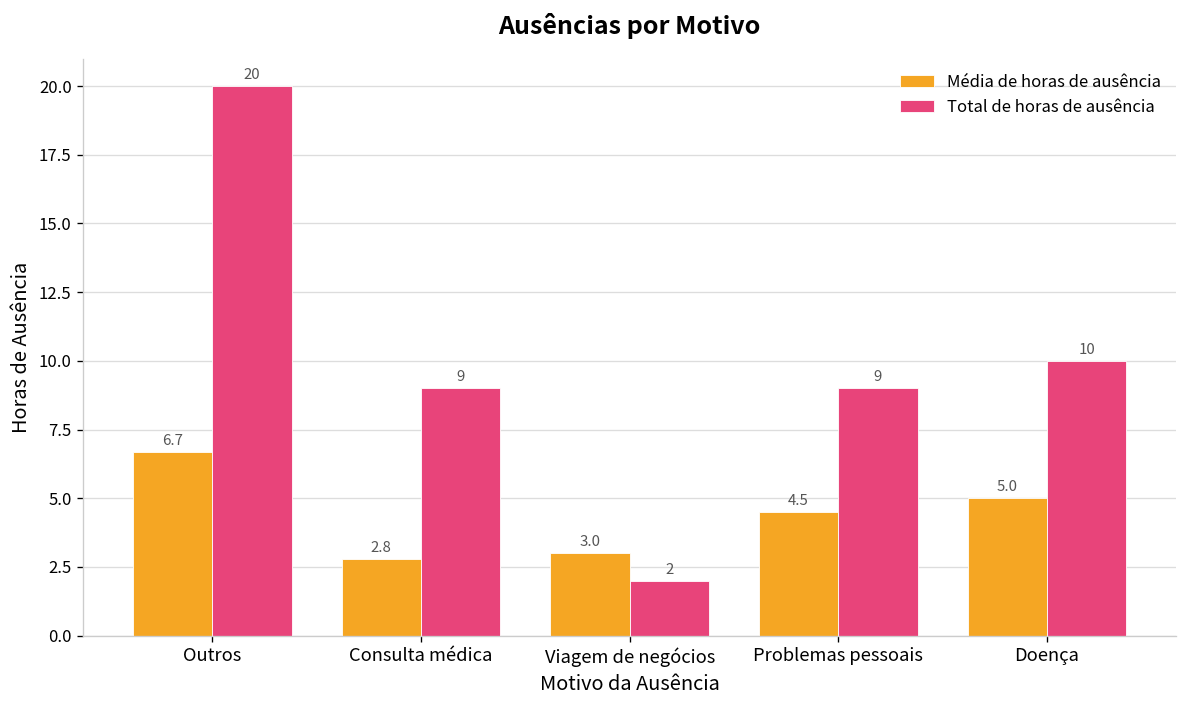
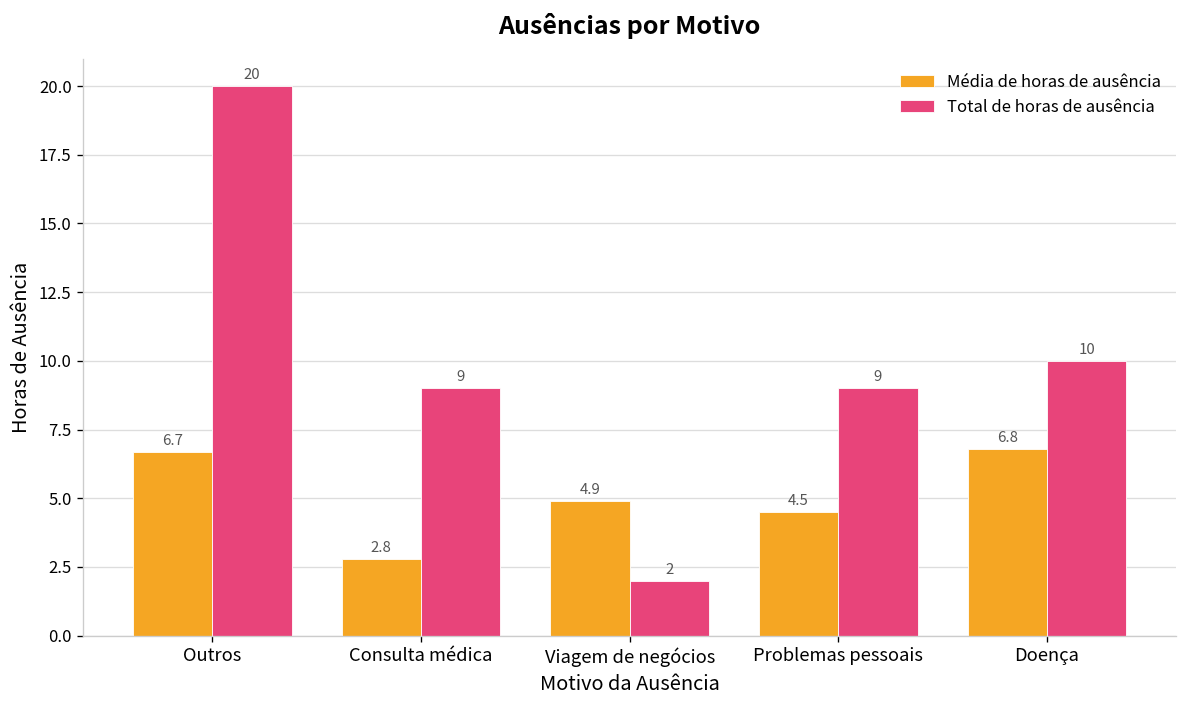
Média de horas de ausência, Viagem de negócios: 3.0 -> 4.9
Média de horas de ausência, Doença: 5.0 -> 6.8
